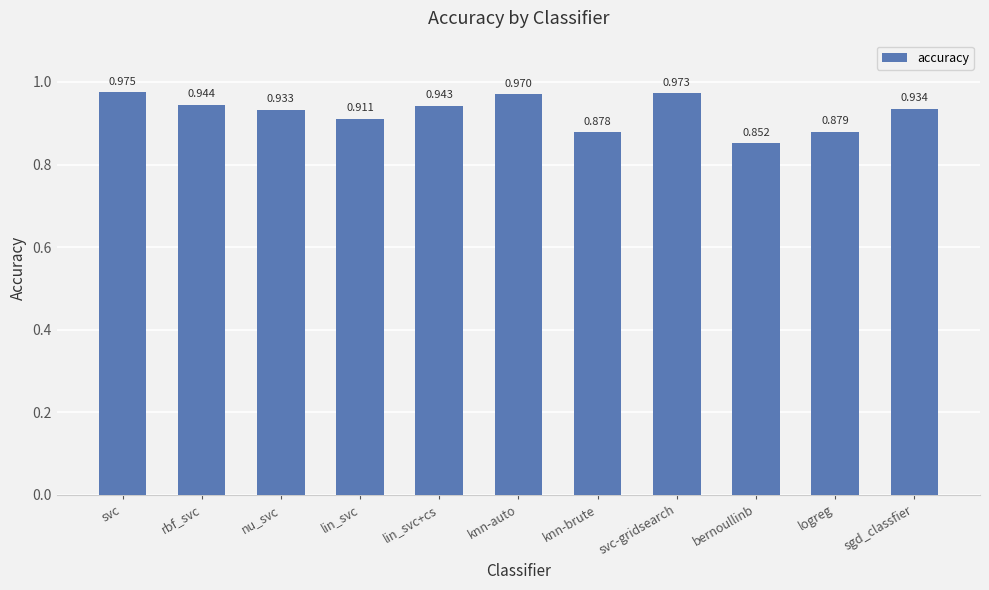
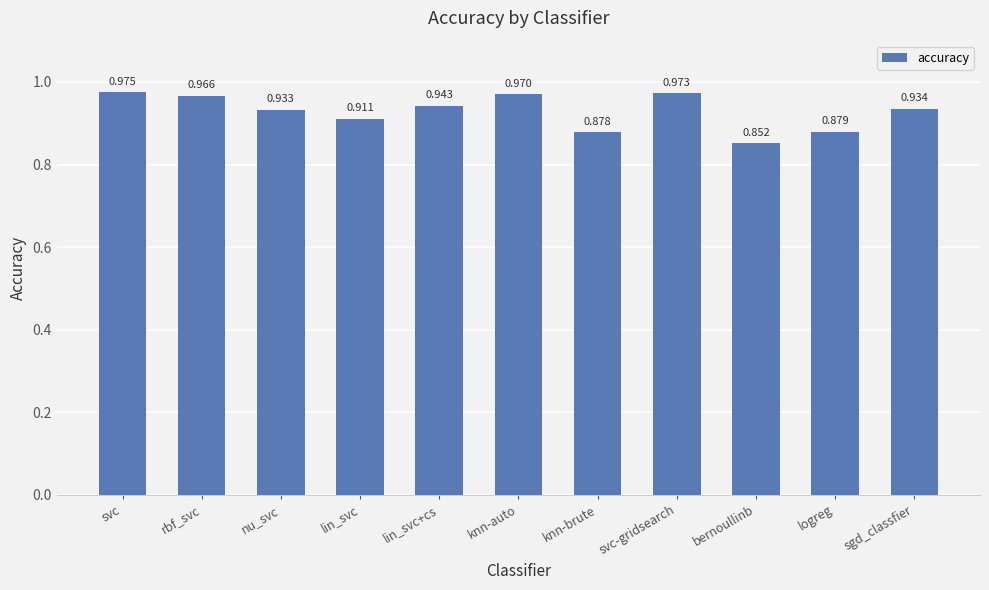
rbf_svc: 0.944 -> 0.966
